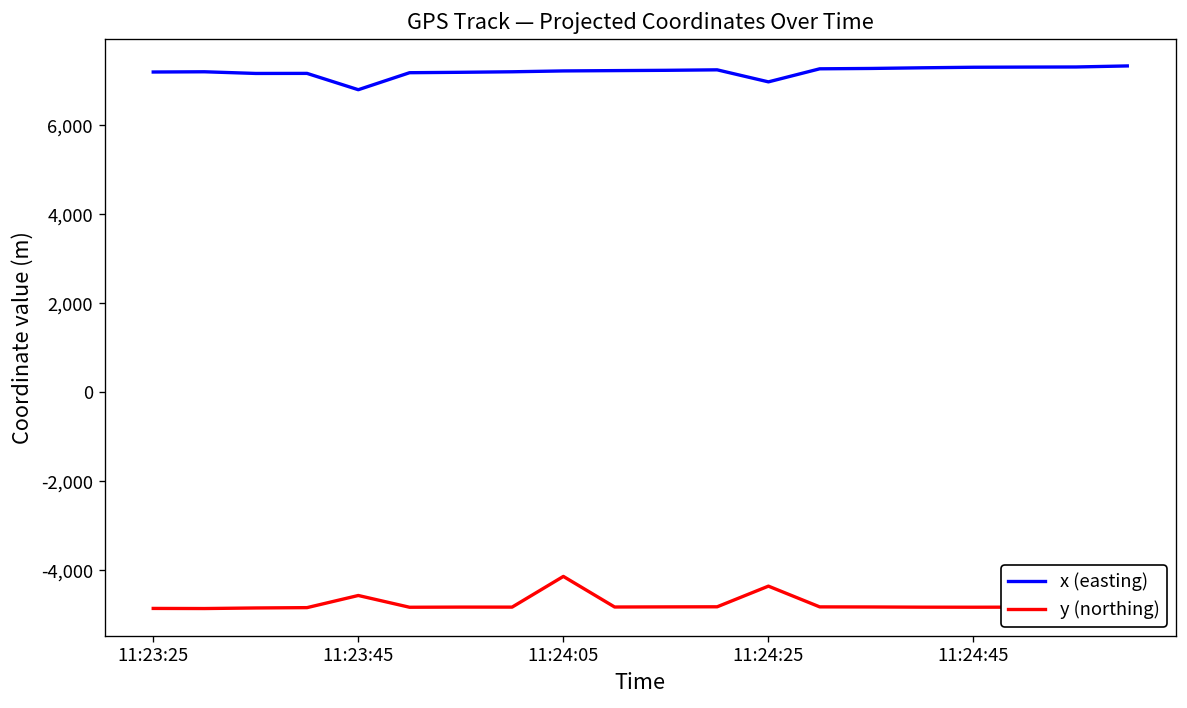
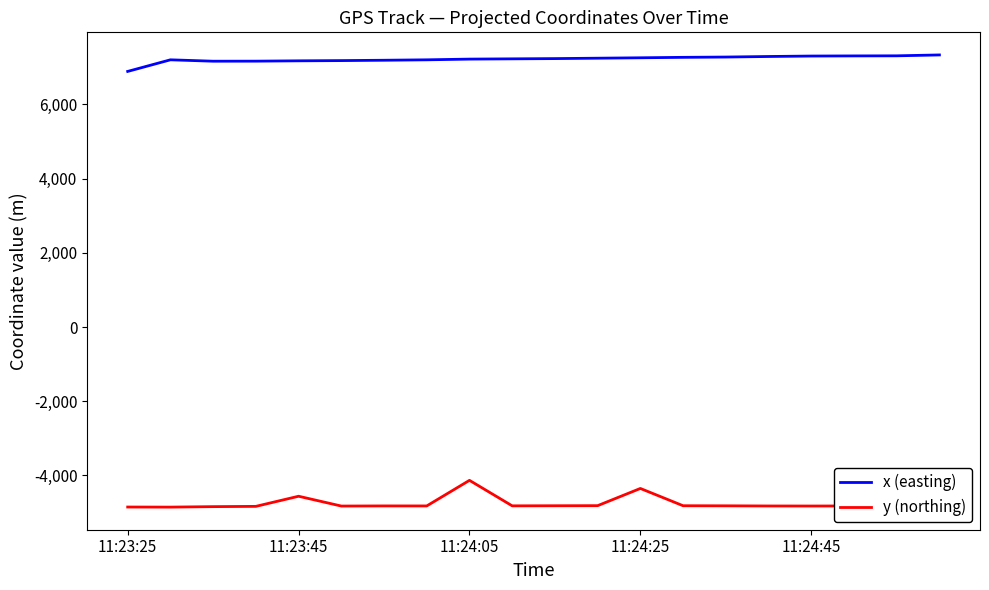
x (easting), 11:23:25: 7,200 -> 6,900
x (easting), 11:23:45: 6,800 -> 7,200
x (easting), 11:24:25: 7,000 -> 7,300
